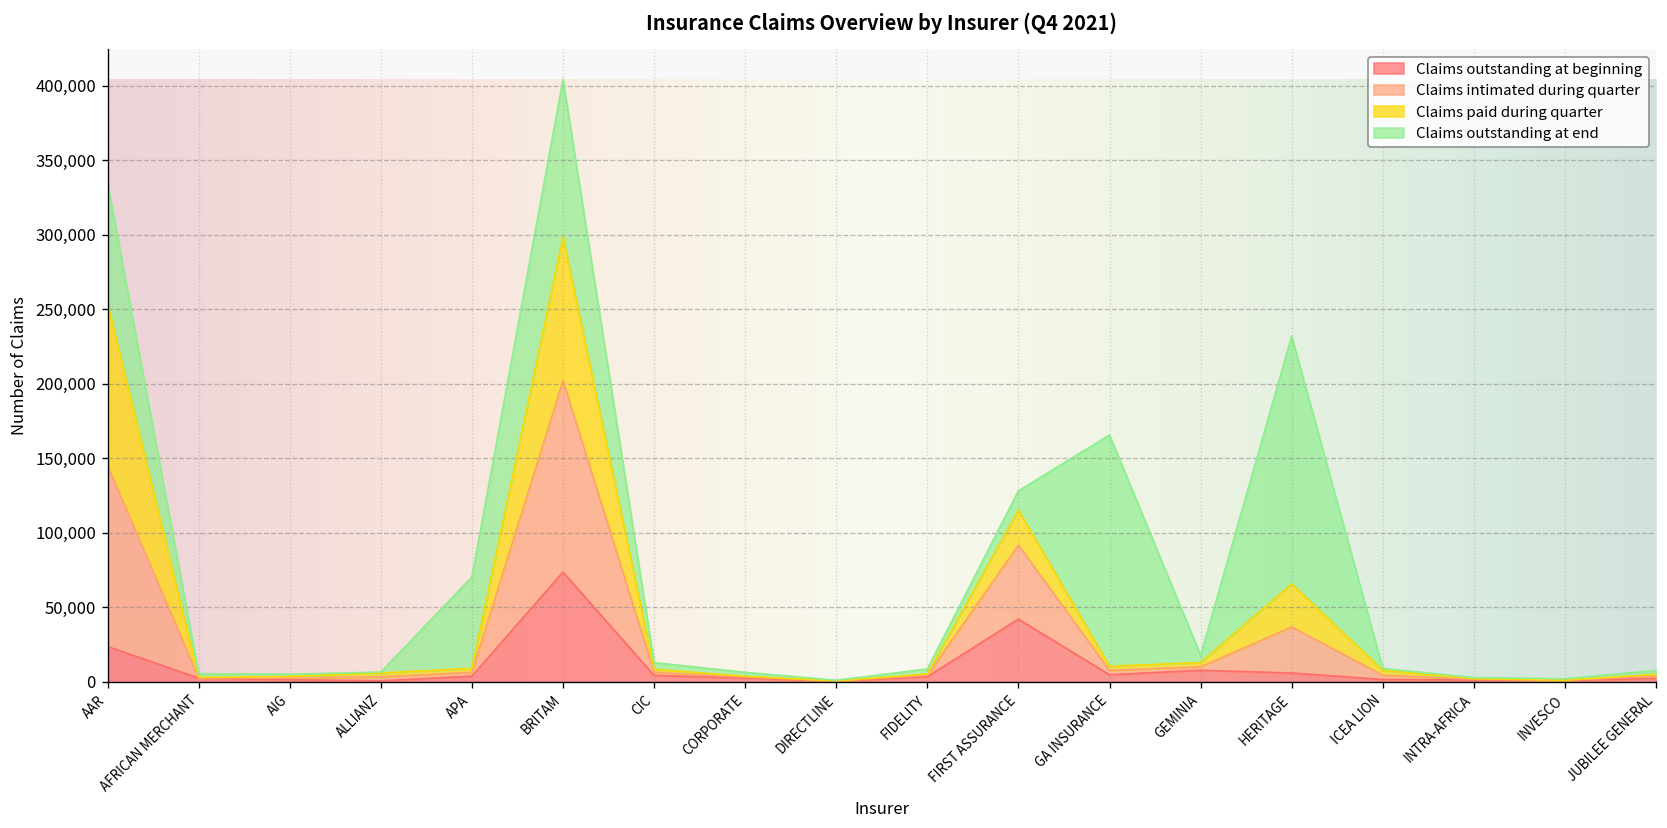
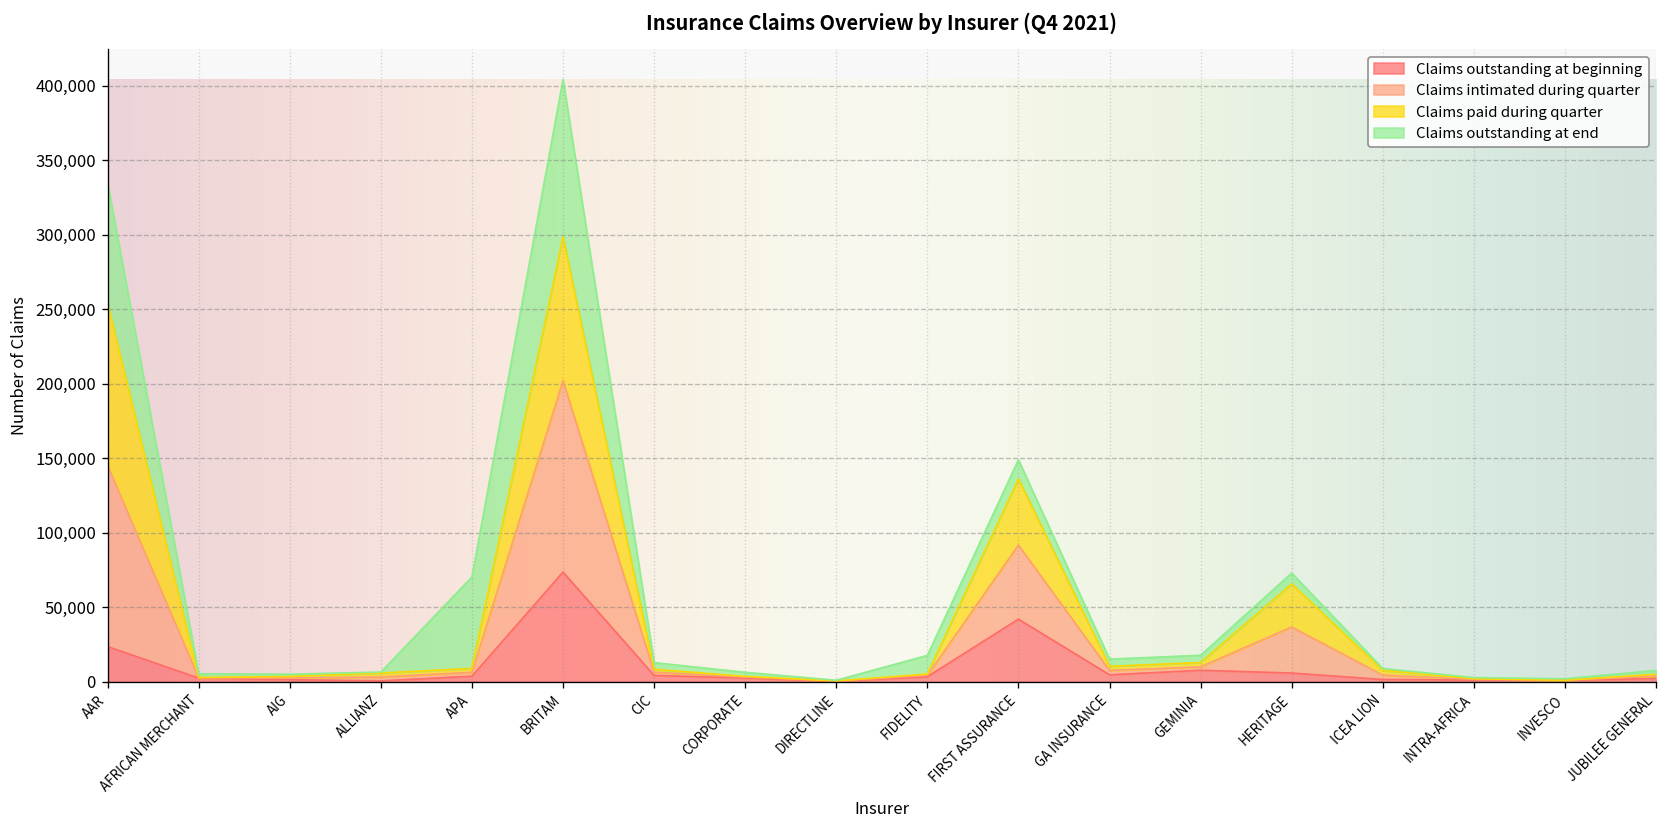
Claims outstanding at end, FIDELITY: 3,000 -> 13,000
Claims paid during quarter, FIRST ASSURANCE: 24,000 -> 44,000
Claims outstanding at end, GA INSURANCE: 155,000 -> 5,000
Claims outstanding at end, HERITAGE: 166,000 -> 7,000
